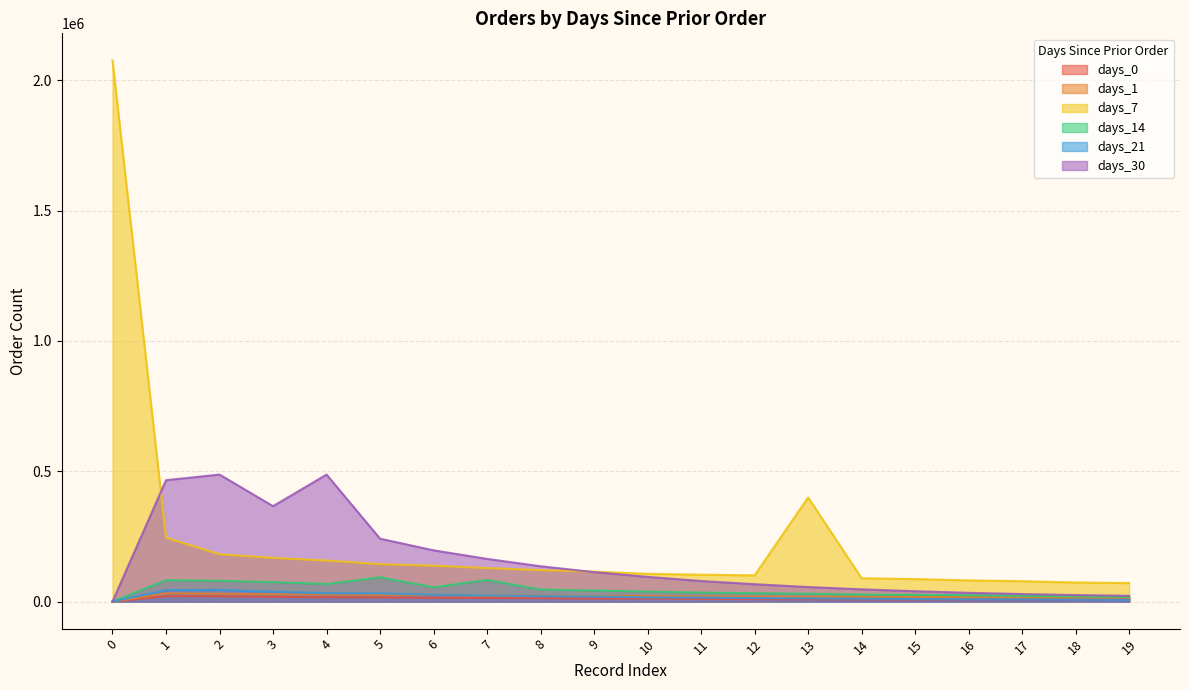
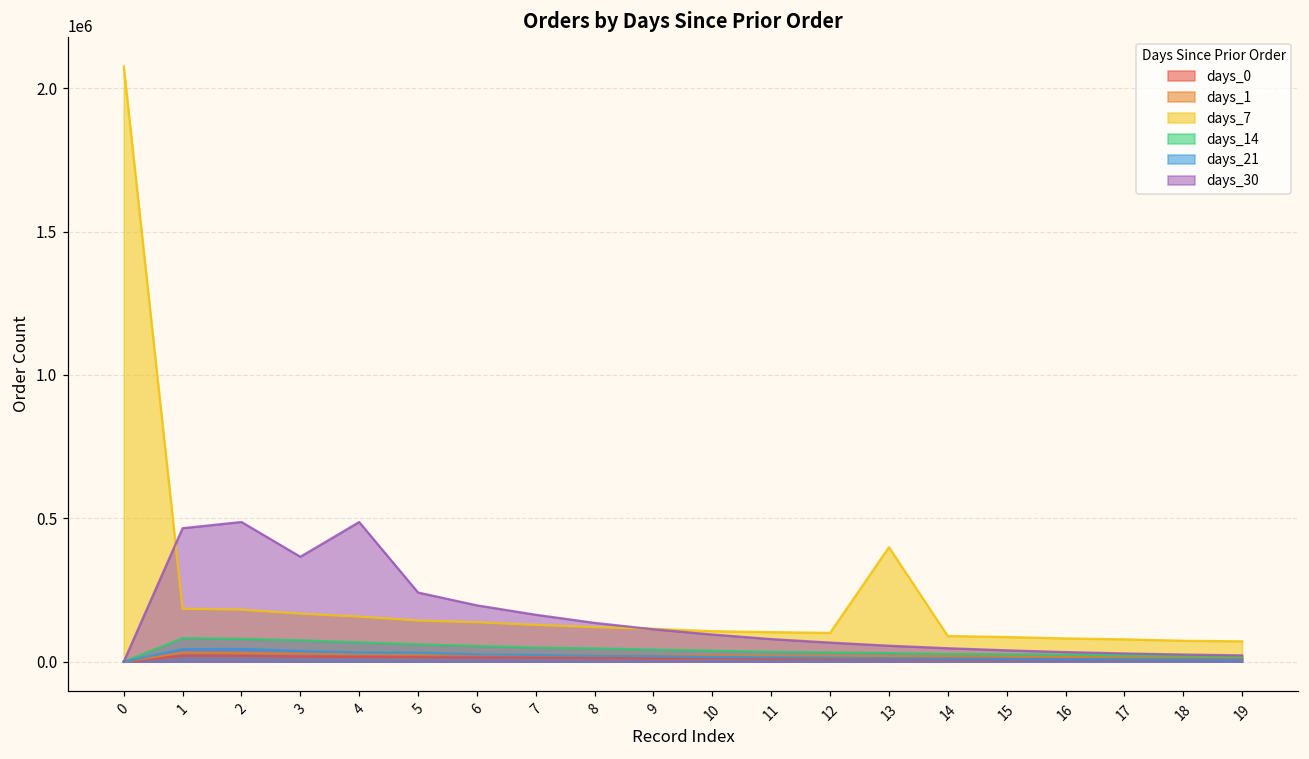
days_7, 1: 250000 -> 180000
days_14, 5: 90000 -> 60000
days_14, 7: 80000 -> 50000
